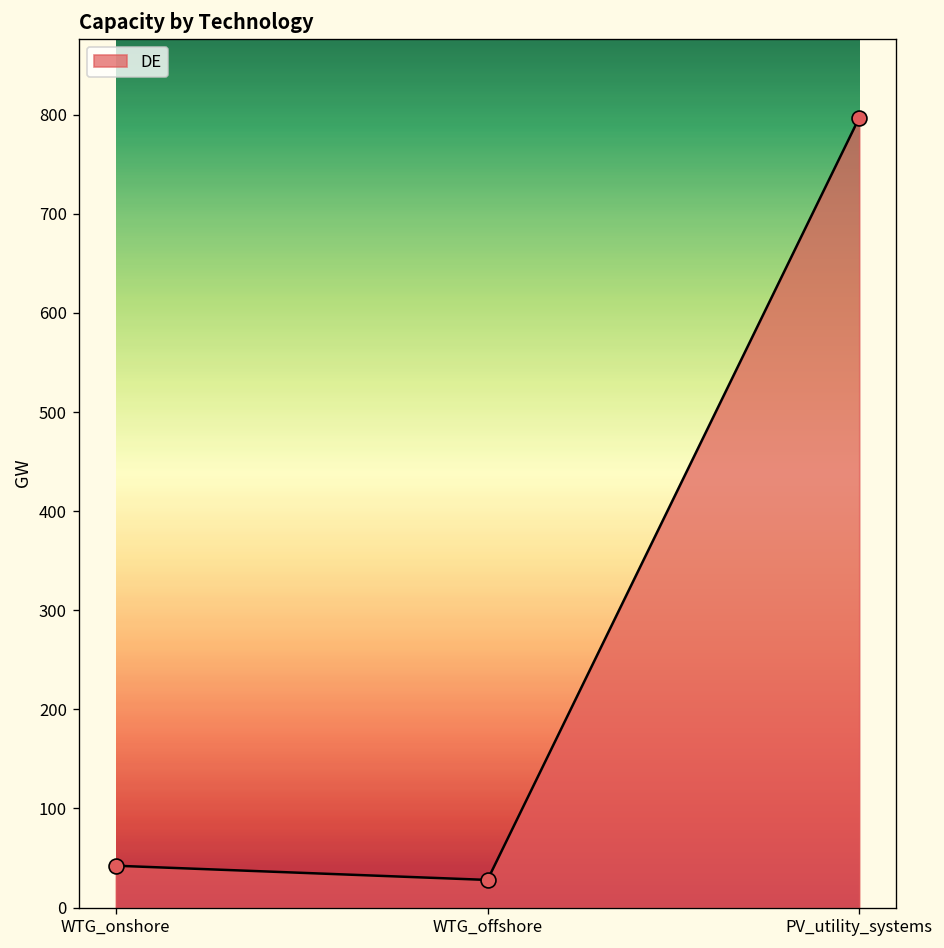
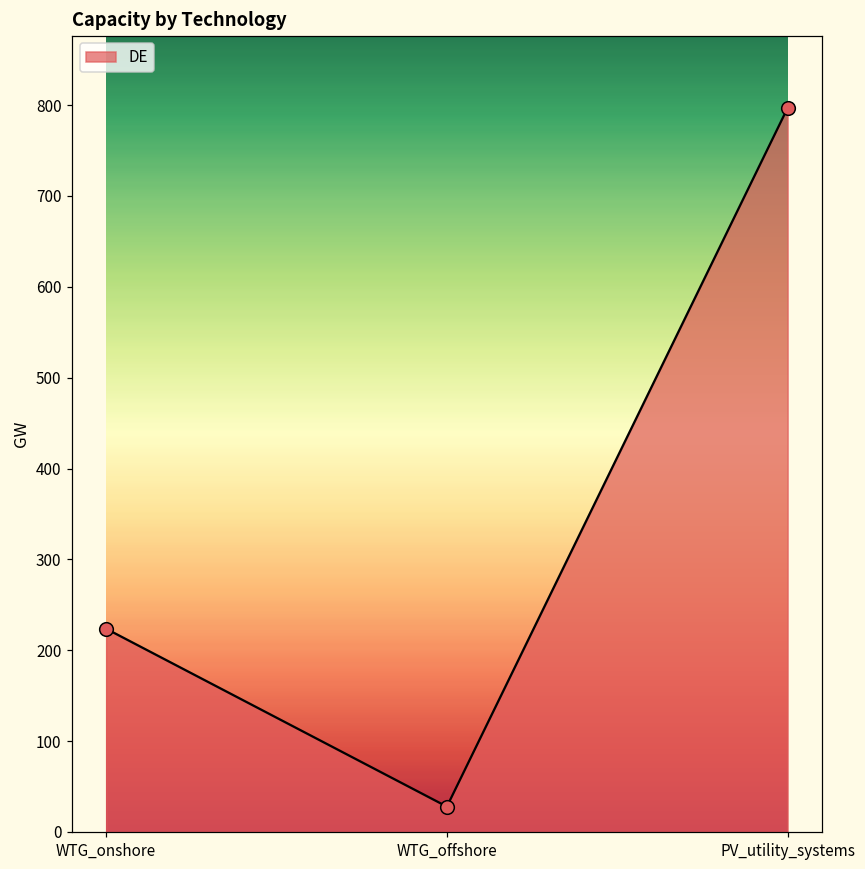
WTG_onshore: 40 -> 220
